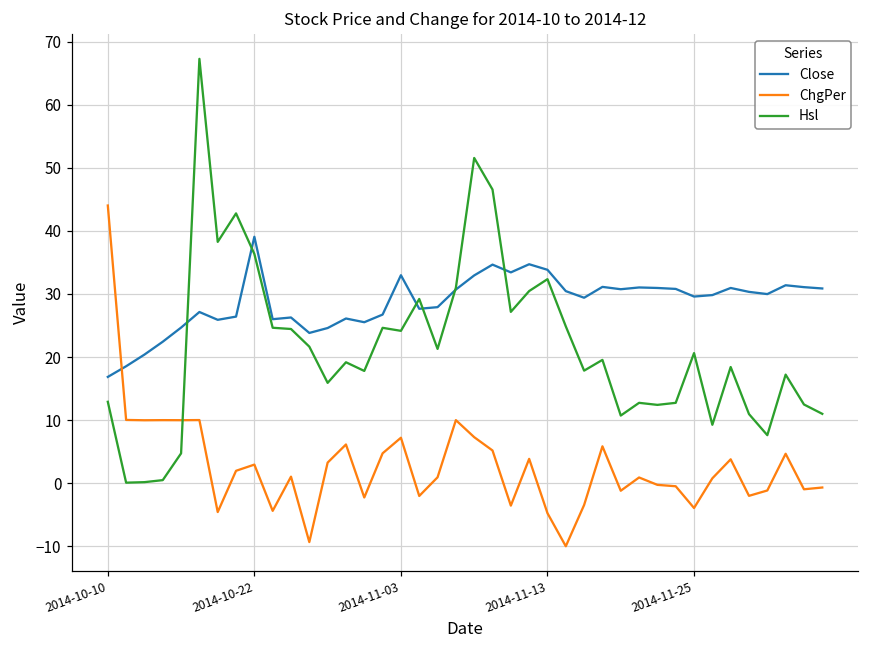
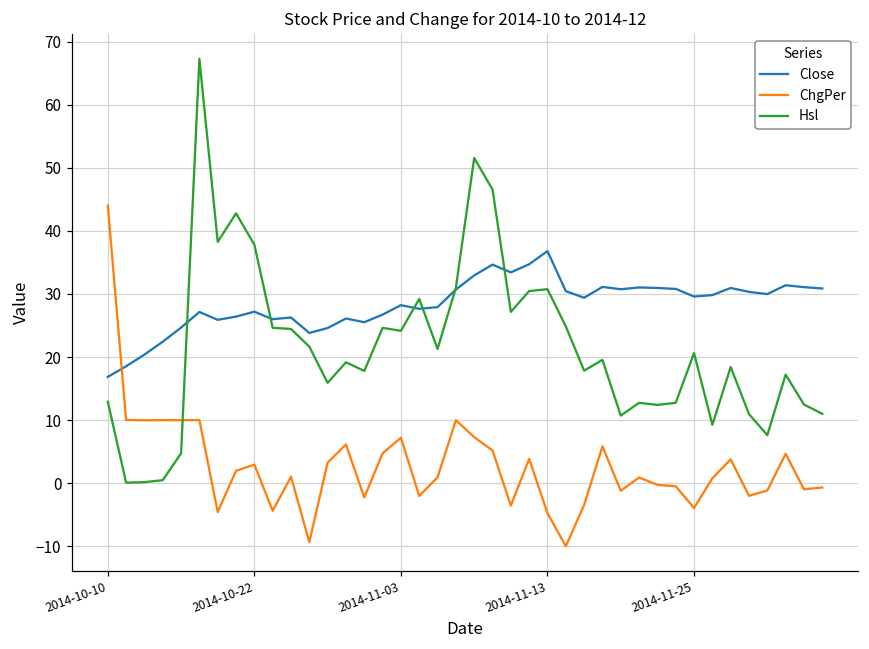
Close, 2014-10-22: 39 -> 27
Hsl, 2014-10-22: 36 -> 38
Close, 2014-11-03: 33 -> 28
Close, 2014-11-13: 34 -> 37
Hsl, 2014-11-13: 32 -> 31
